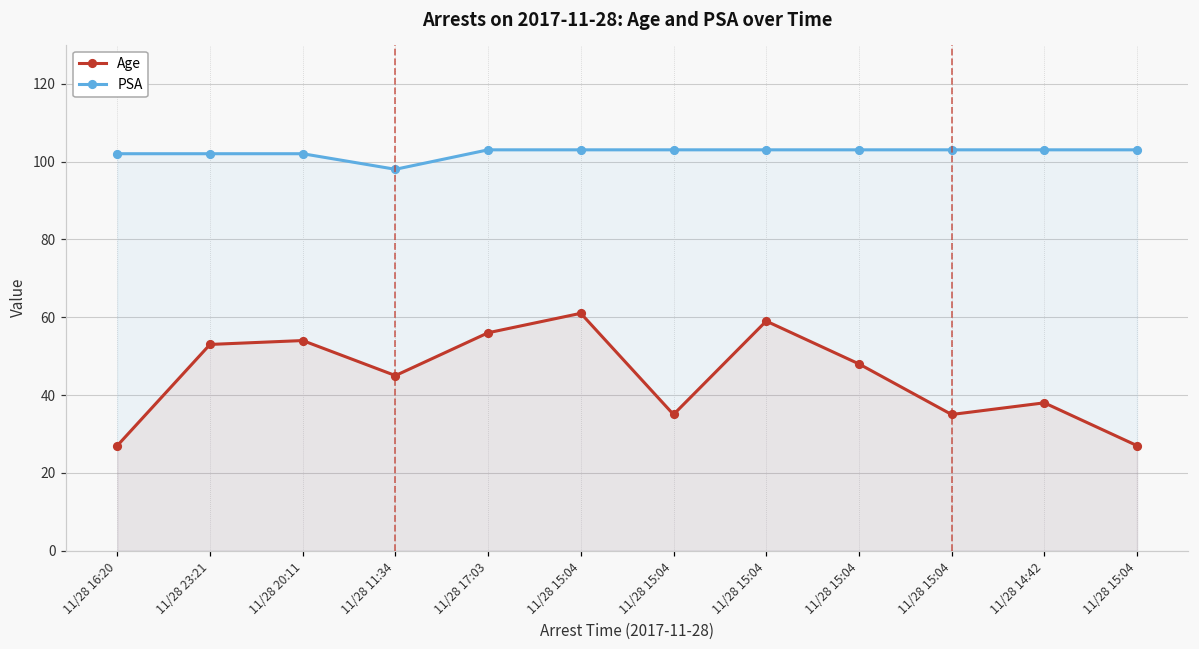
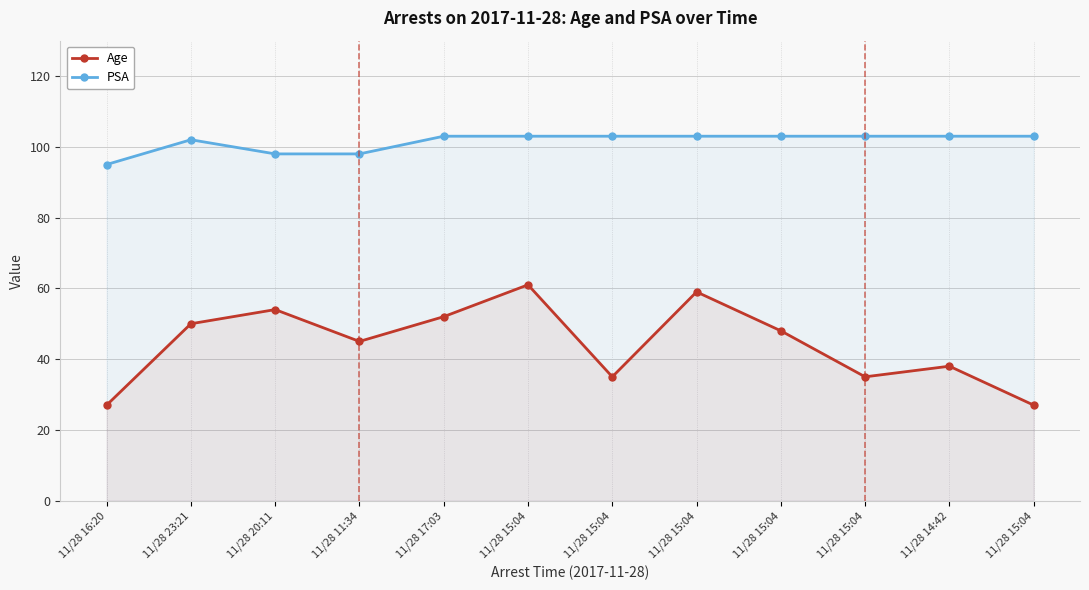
PSA, 11/28 16:20: 102 -> 95
Age, 11/28 23:21: 53 -> 50
PSA, 11/28 20:11: 102 -> 98
Age, 11/28 17:03: 56 -> 52
